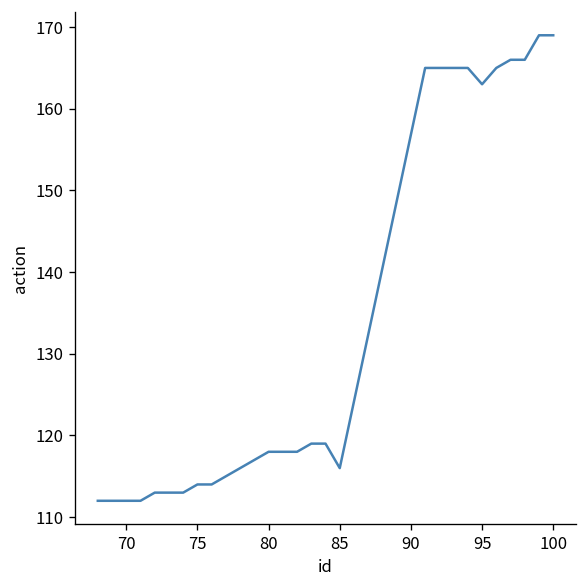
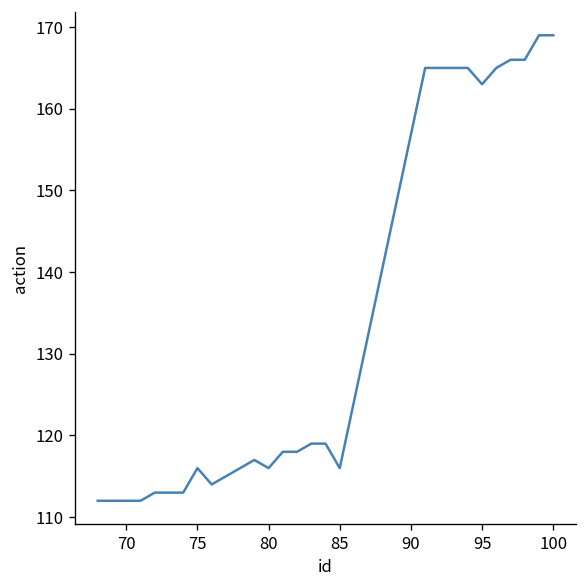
75: 114 -> 116
80: 118 -> 116
